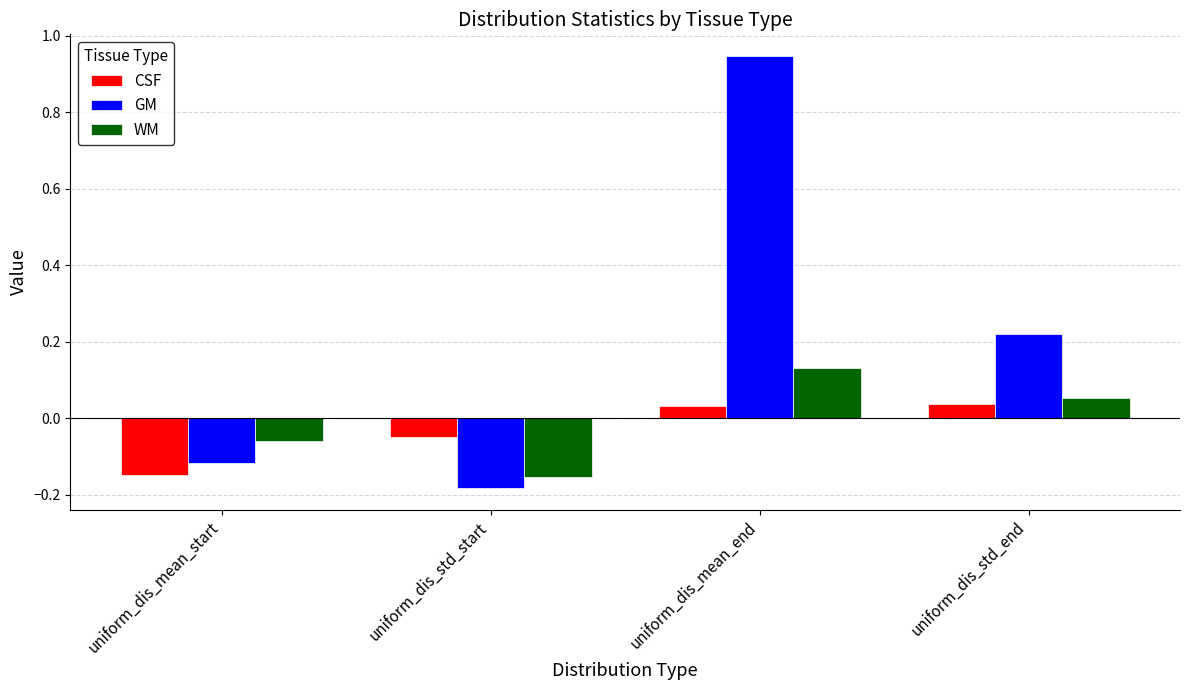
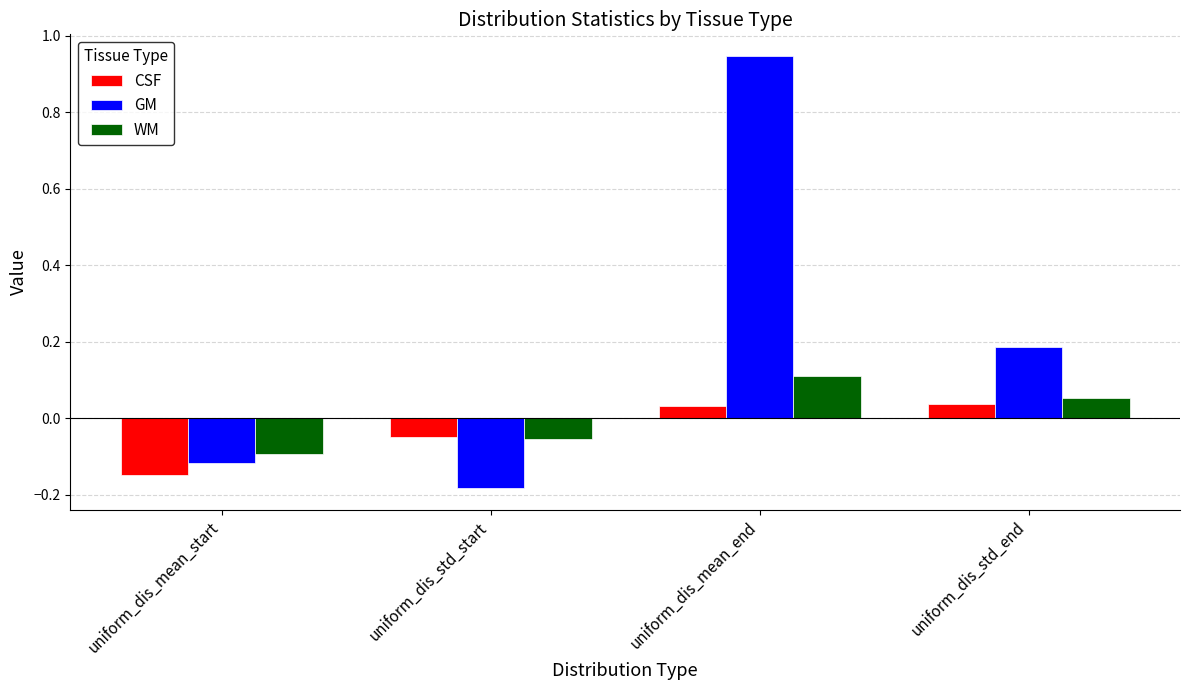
WM, uniform_dis_mean_start: -0.06 -> -0.09
WM, uniform_dis_std_start: -0.15 -> -0.06
WM, uniform_dis_mean_end: 0.13 -> 0.11
GM, uniform_dis_std_end: 0.22 -> 0.19
